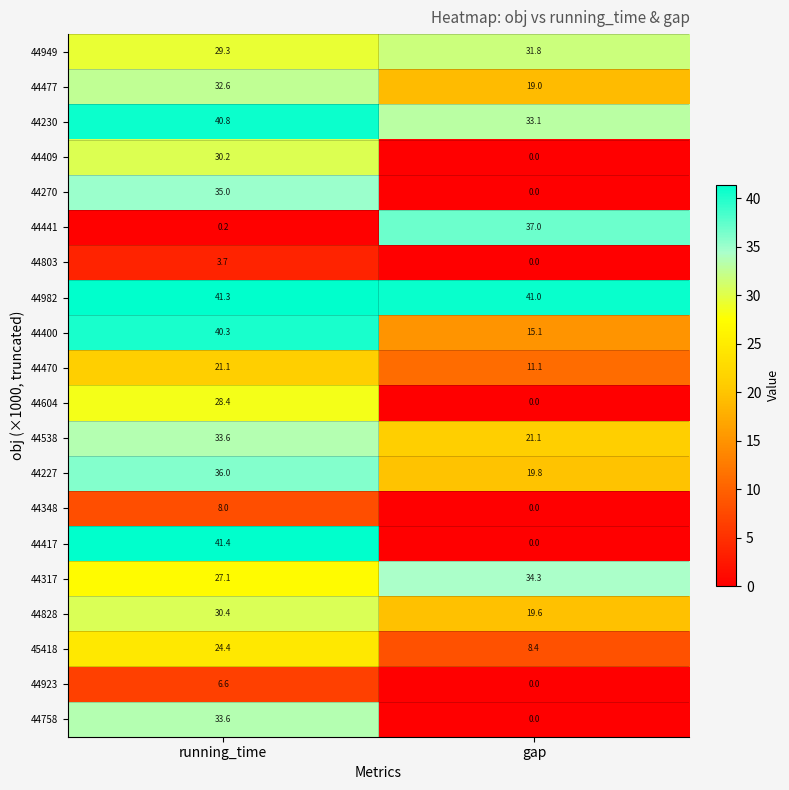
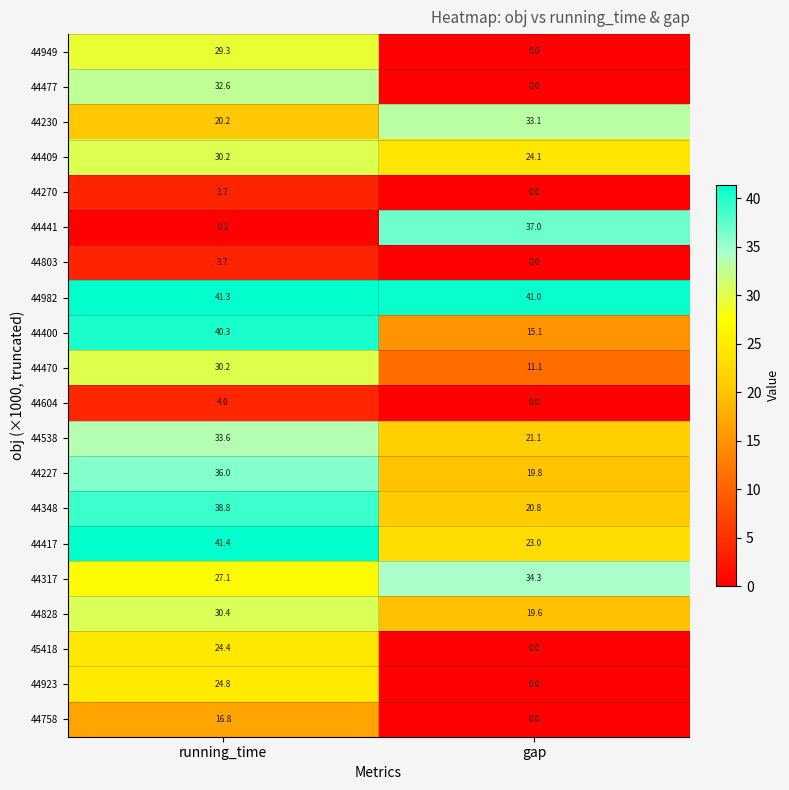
44949, gap: 31.8 -> 0.0
44477, gap: 19.0 -> 0.0
44230, running_time: 40.8 -> 20.2
44409, gap: 0.0 -> 24.1
44270, running_time: 35.0 -> 3.7
44470, running_time: 21.1 -> 30.2
44604, running_time: 28.4 -> 4.0
44348, running_time: 8.0 -> 38.8
44348, gap: 0.0 -> 20.8
44417, gap: 0.0 -> 23.0
45418, gap: 8.4 -> 0.0
44923, running_time: 6.6 -> 24.8
44758, running_time: 33.6 -> 16.8
